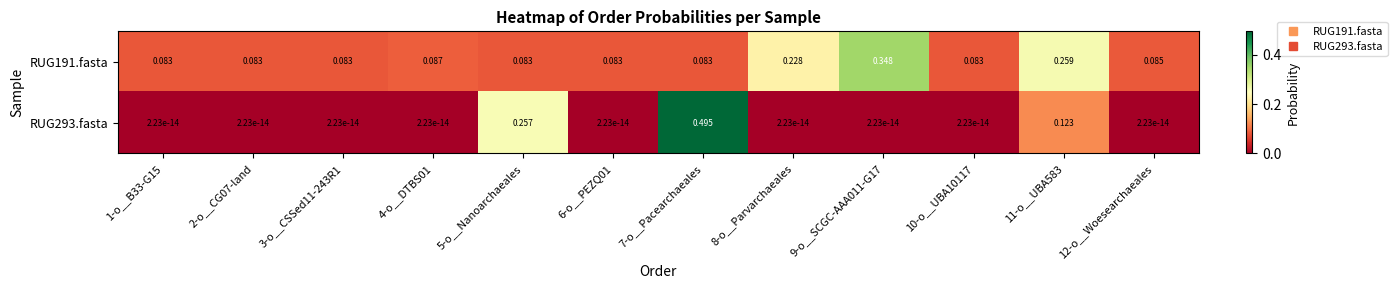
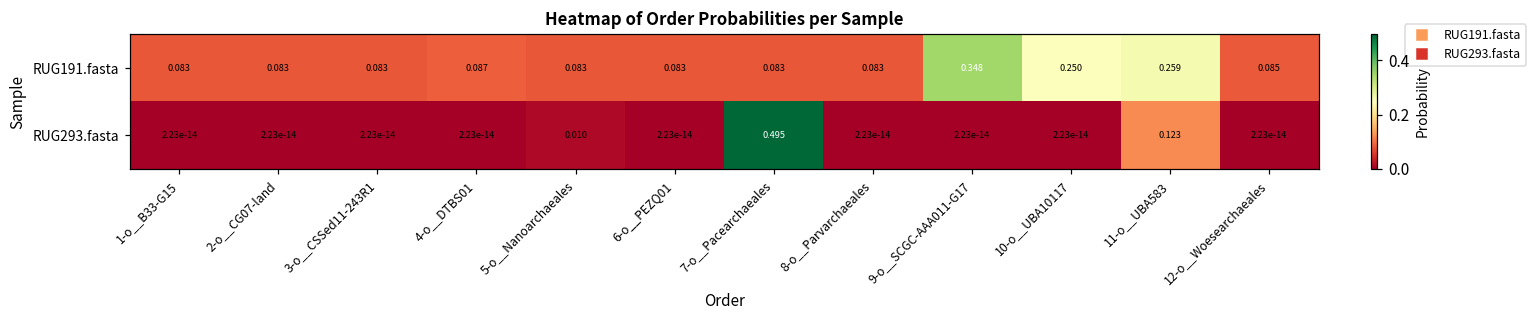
RUG191.fasta, 8-o__Parvarchaeales: 0.228 -> 0.083
RUG191.fasta, 10-o__UBA10117: 0.083 -> 0.250
RUG293.fasta, 5-o__Nanoarchaeales: 0.257 -> 0.010
